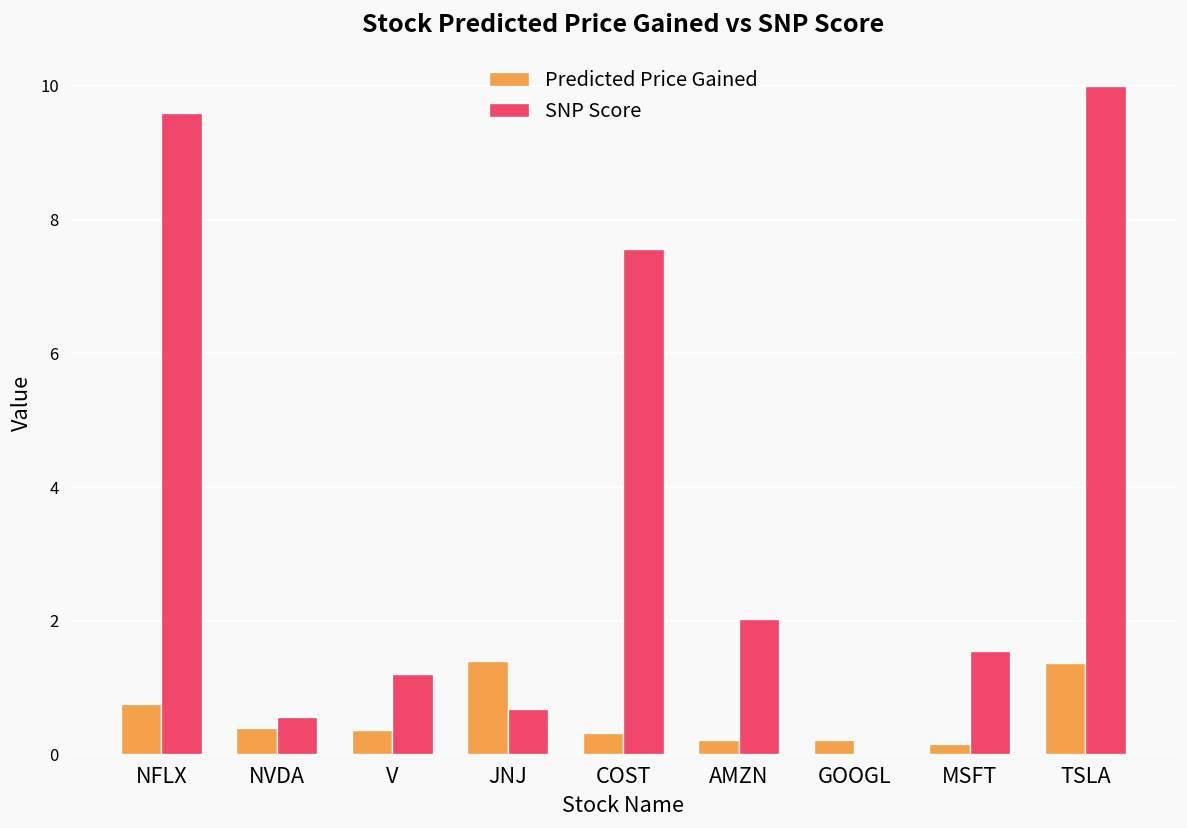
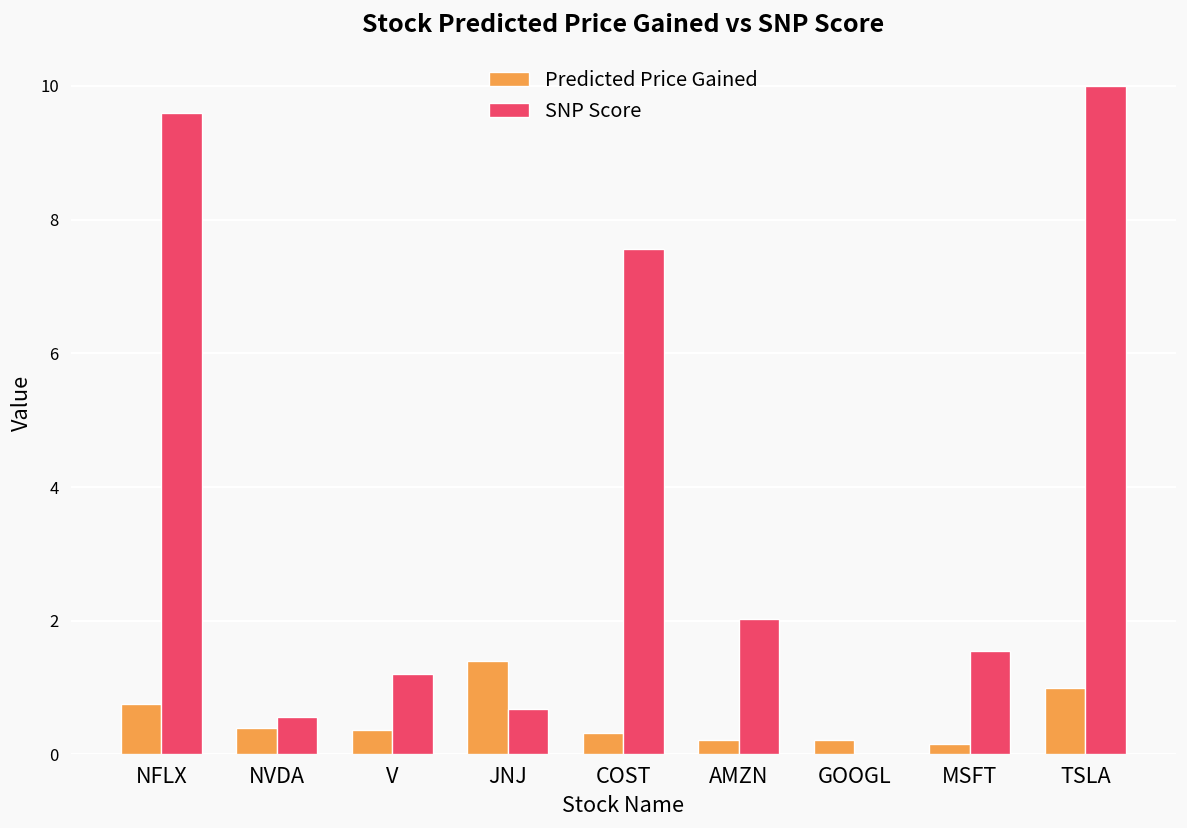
Predicted Price Gained, TSLA: 1.4 -> 1.0
